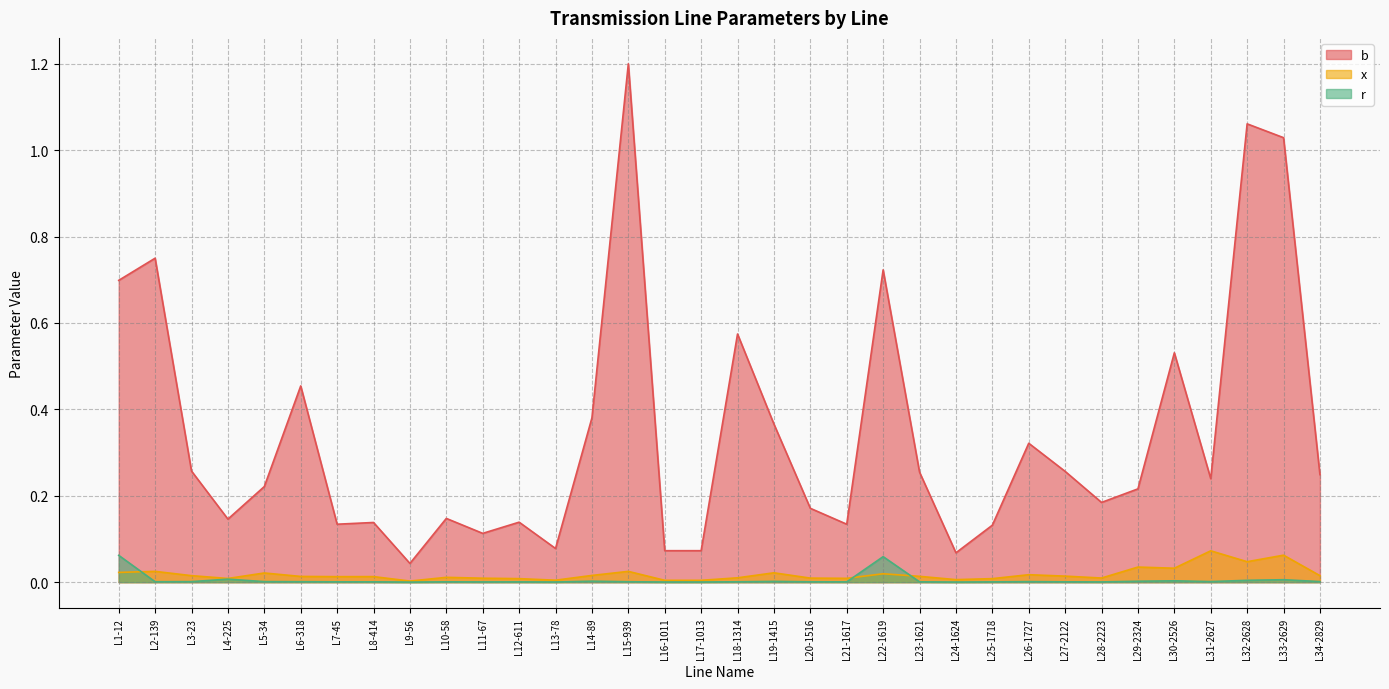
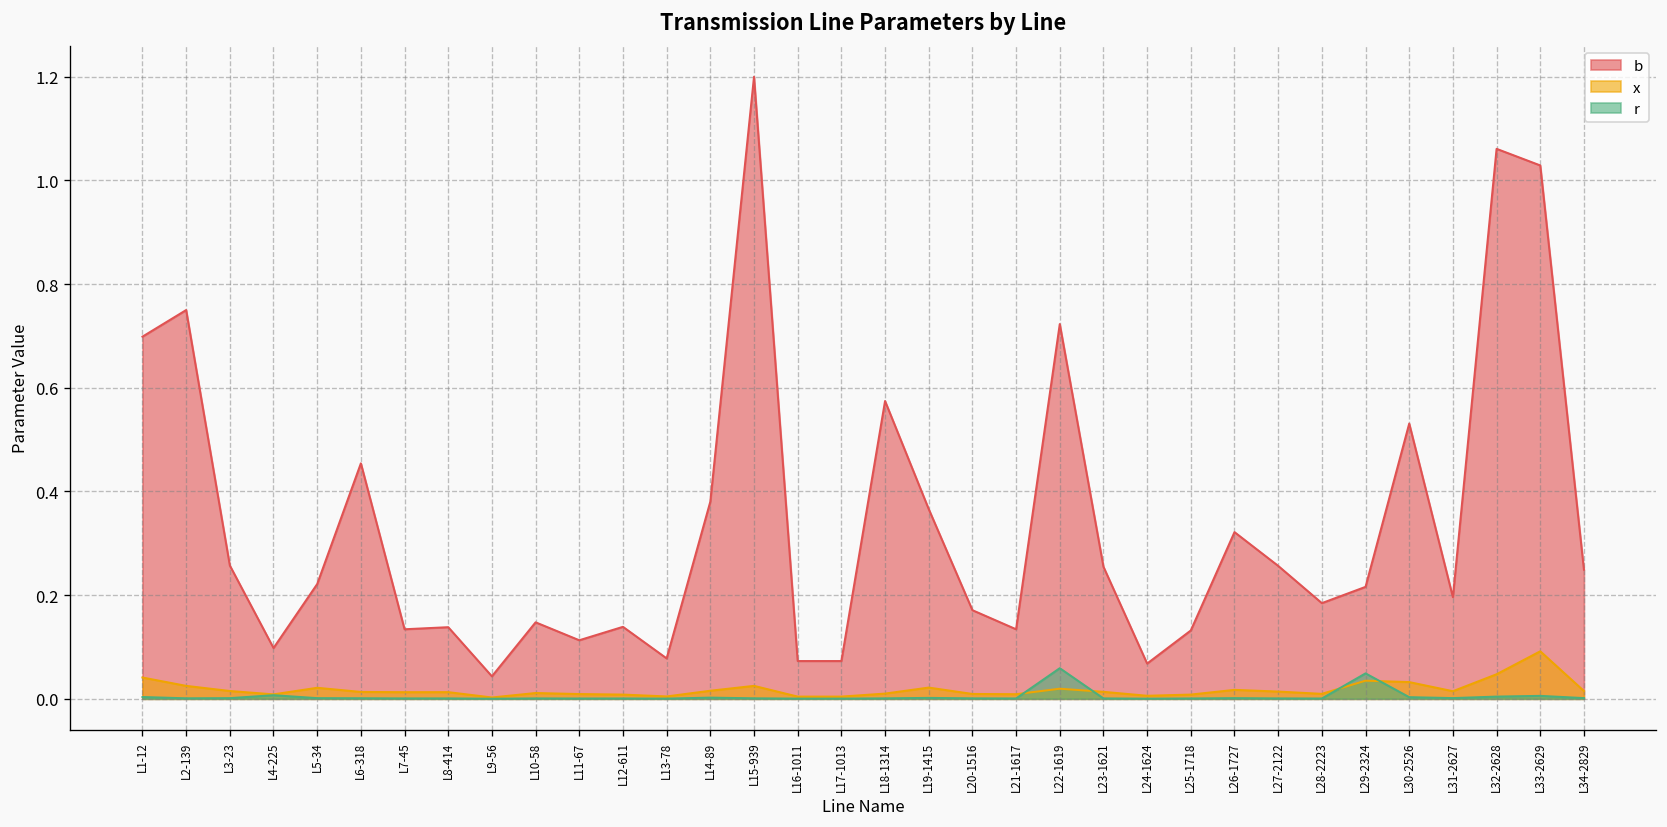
x, L1-12: 0.02 -> 0.04
r, L1-12: 0.06 -> 0.00
b, L4-225: 0.15 -> 0.10
r, L29-2324: 0.00 -> 0.05
b, L31-2627: 0.24 -> 0.20
x, L31-2627: 0.07 -> 0.01
x, L33-2629: 0.06 -> 0.09
